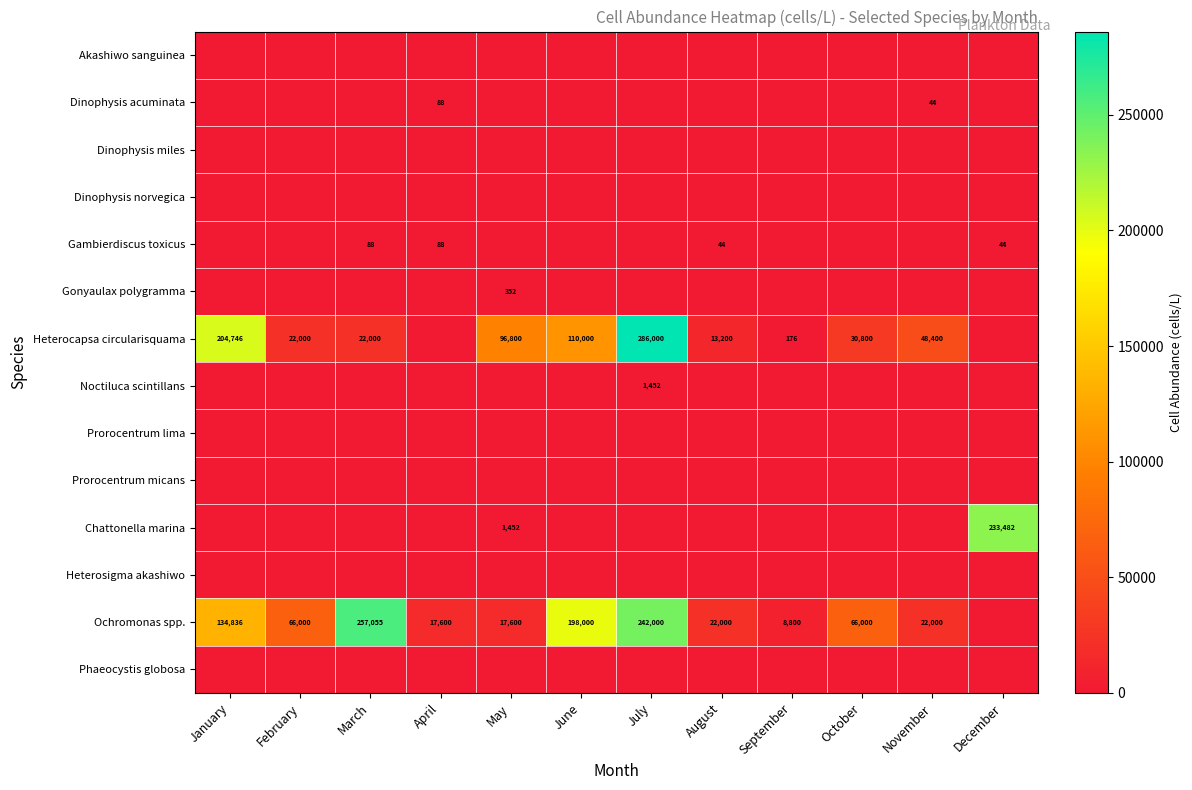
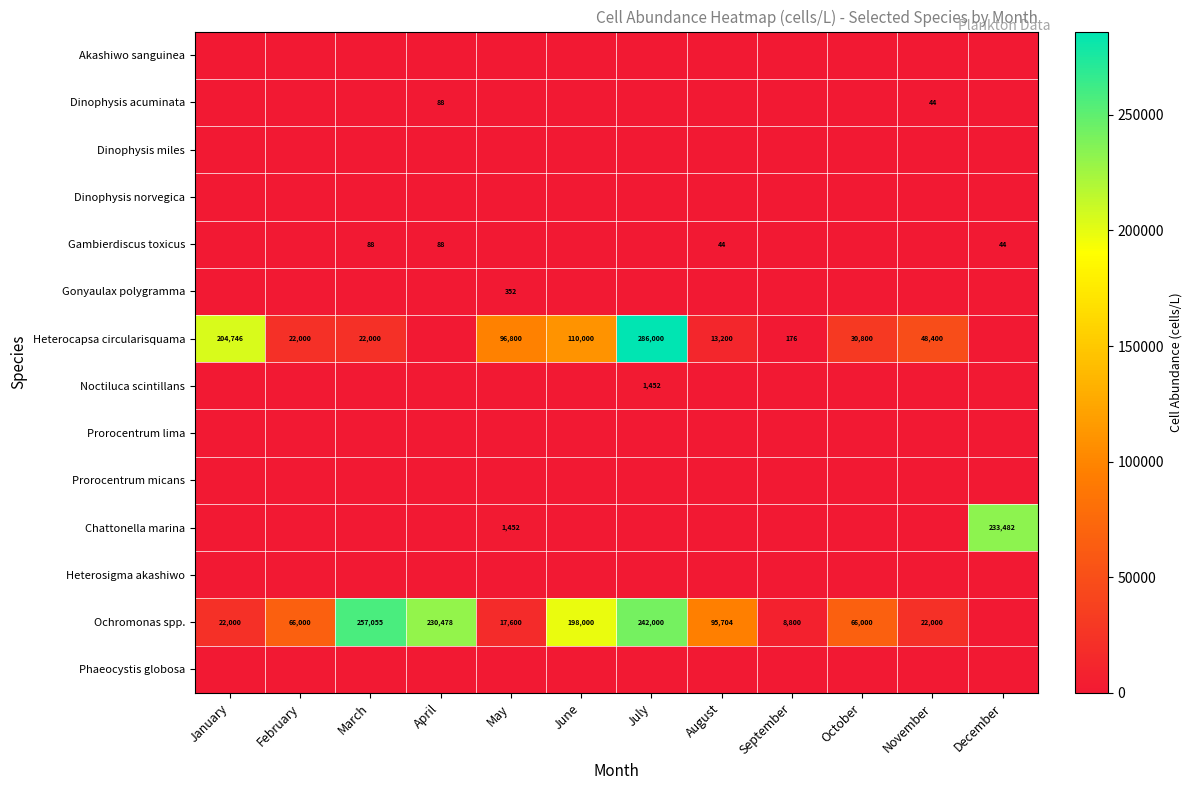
Ochromonas spp., January: 134,836 -> 22,000
Ochromonas spp., April: 17,600 -> 230,478
Ochromonas spp., August: 22,000 -> 95,704
